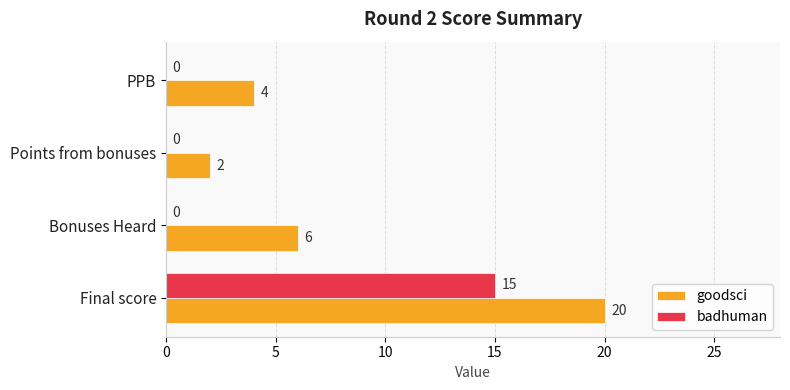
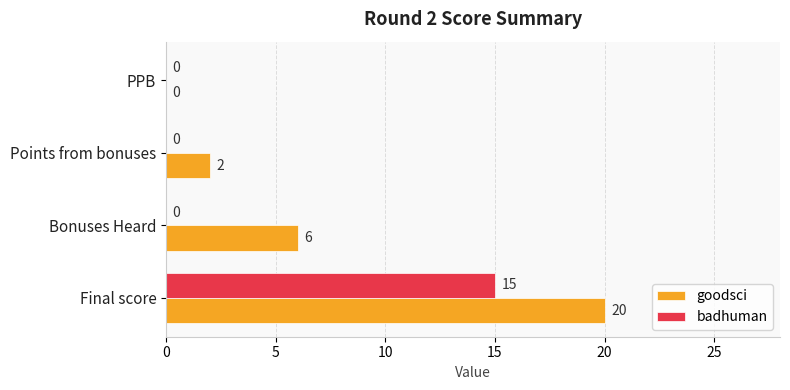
goodsci, PPB: 4 -> 0
